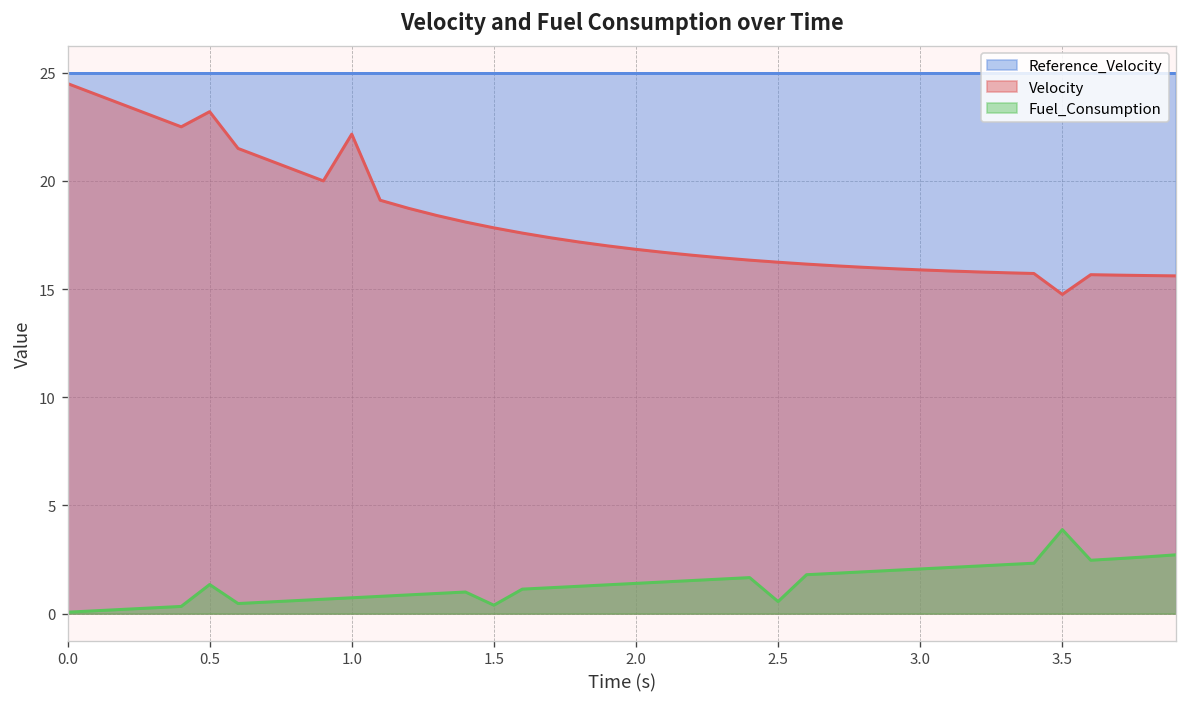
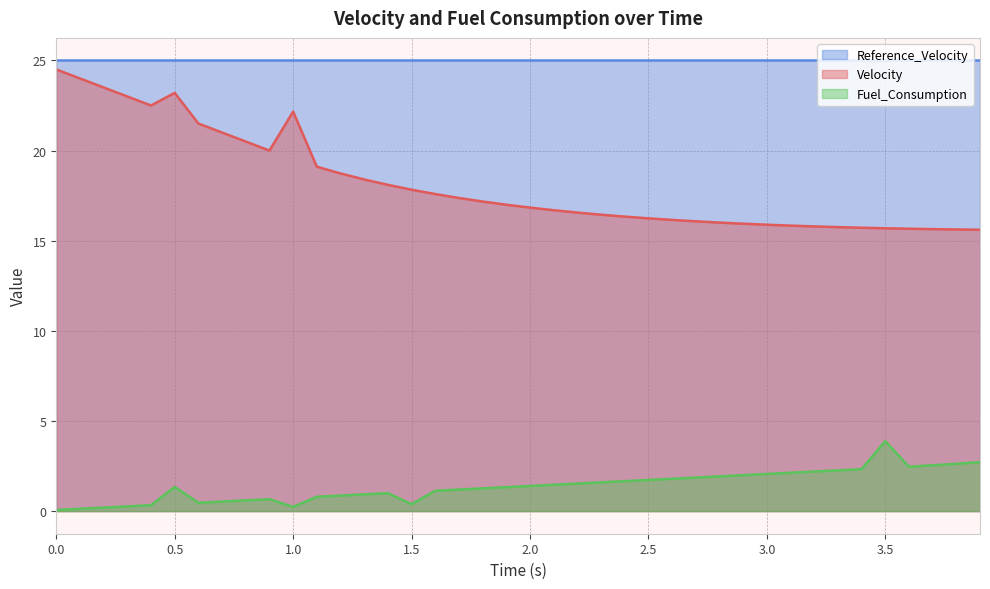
Fuel_Consumption, 1.0: 0.7 -> 0.2
Fuel_Consumption, 2.5: 0.6 -> 1.7
Velocity, 3.5: 14.8 -> 15.7
